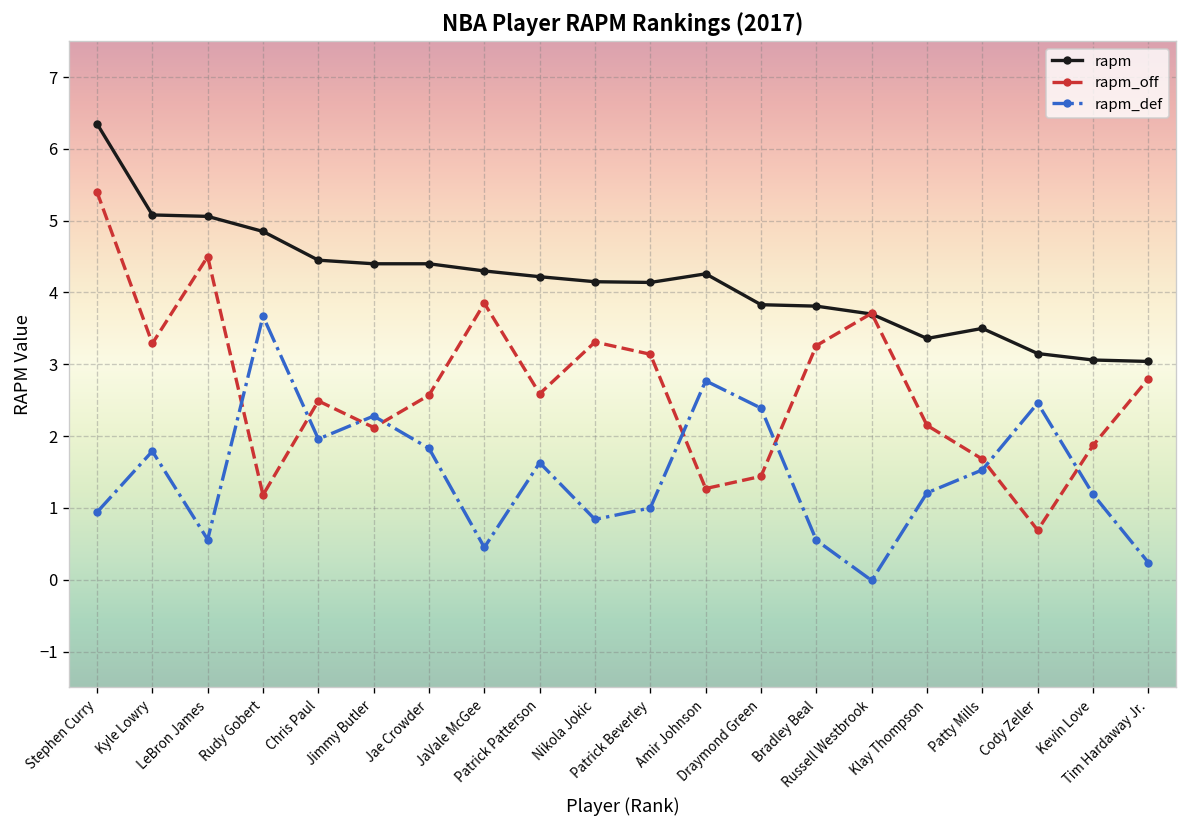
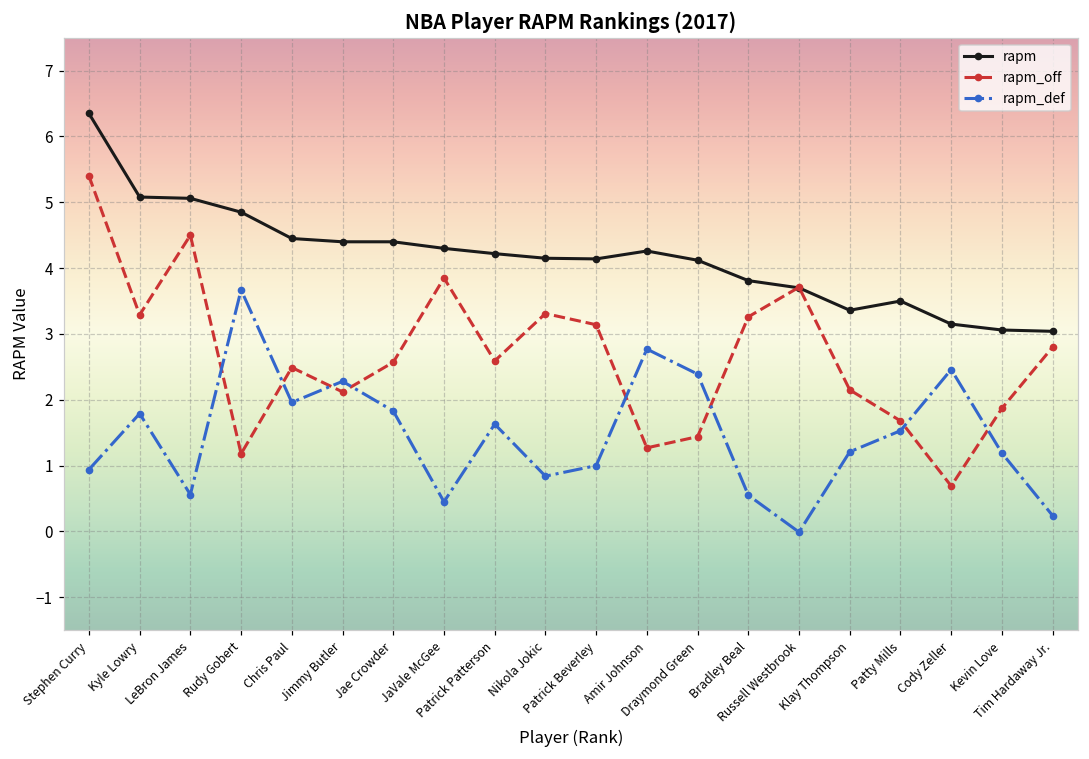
rapm, Draymond Green: 3.8 -> 4.1
